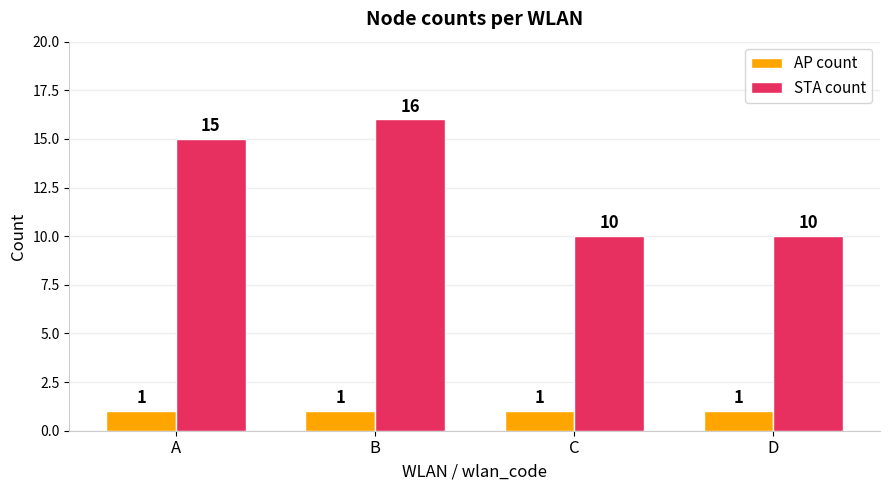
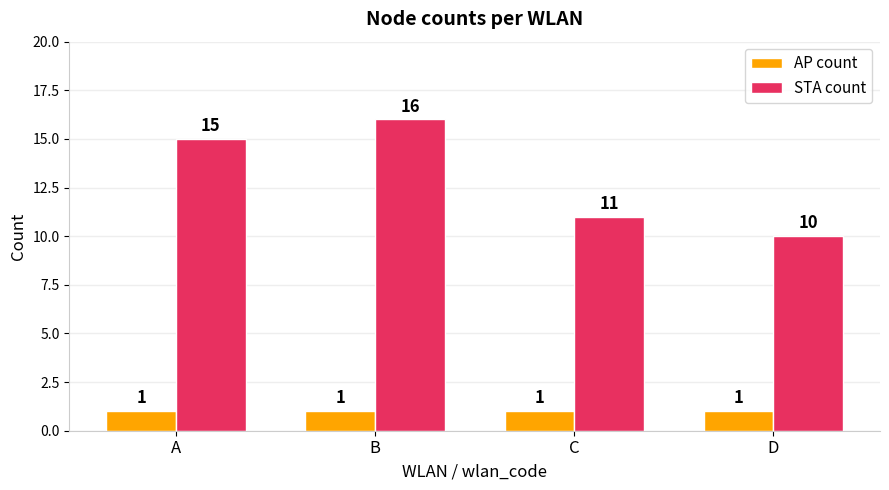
STA count, C: 10 -> 11
